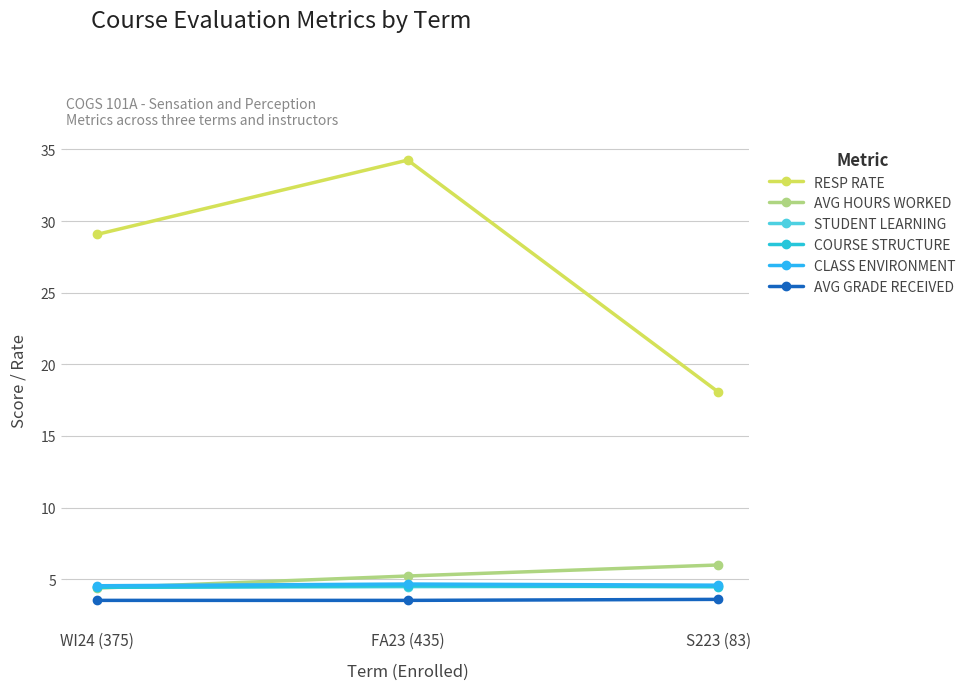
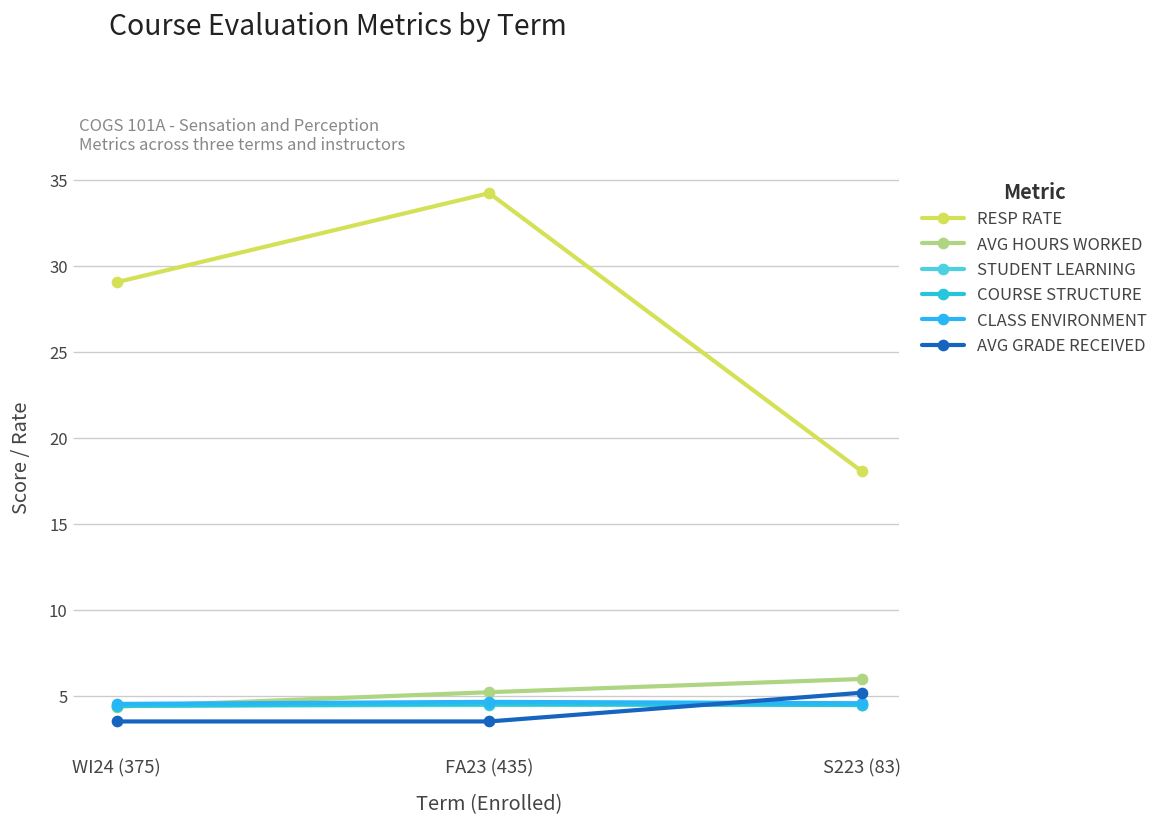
AVG GRADE RECEIVED, S223 (83): 3.6 -> 5.2
